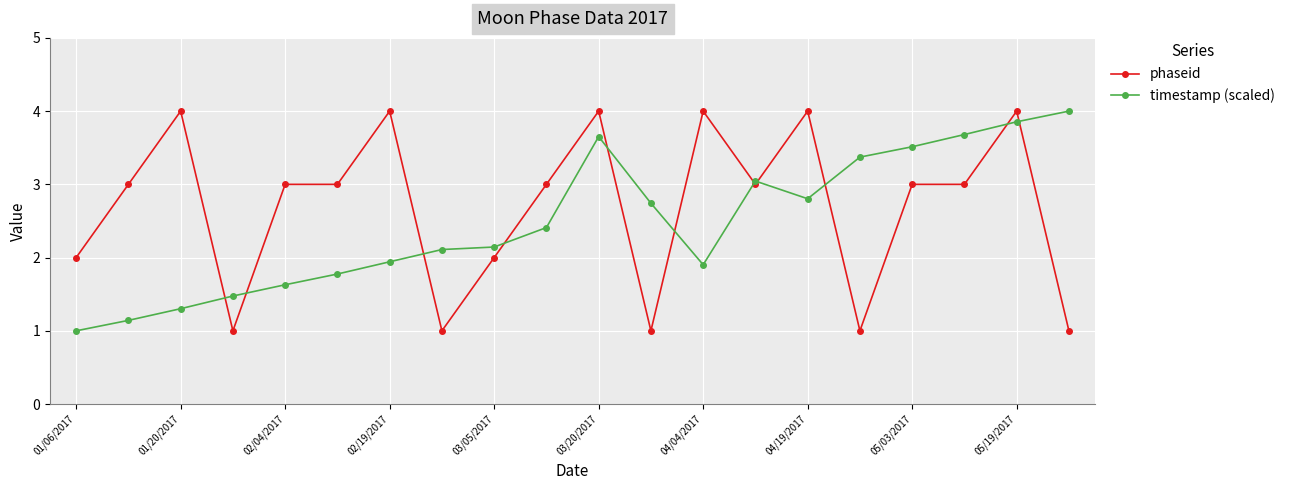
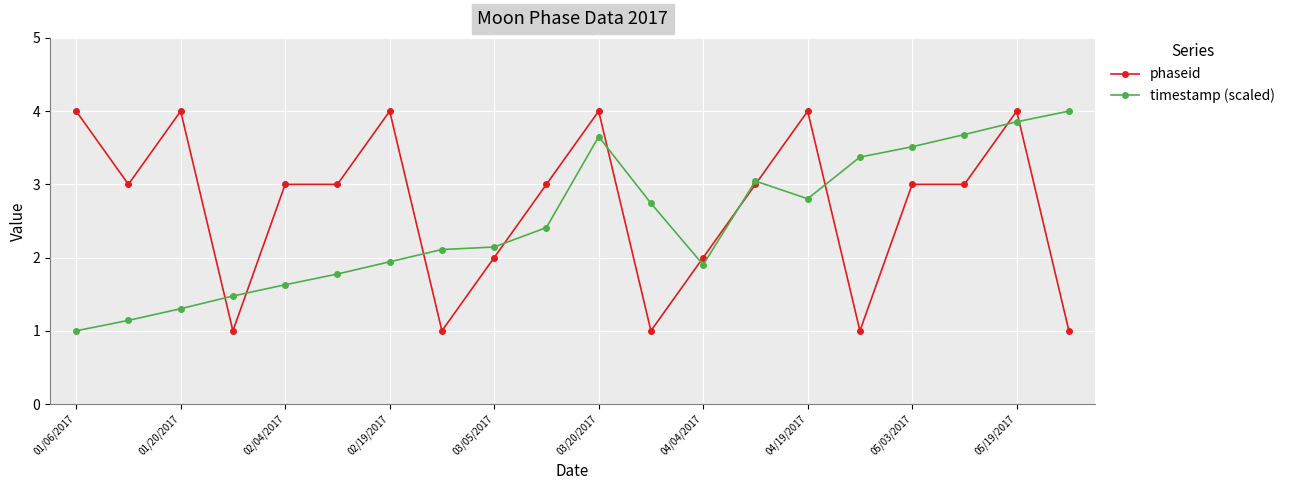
phaseid, 01/06/2017: 2 -> 4
phaseid, 04/04/2017: 4 -> 2
